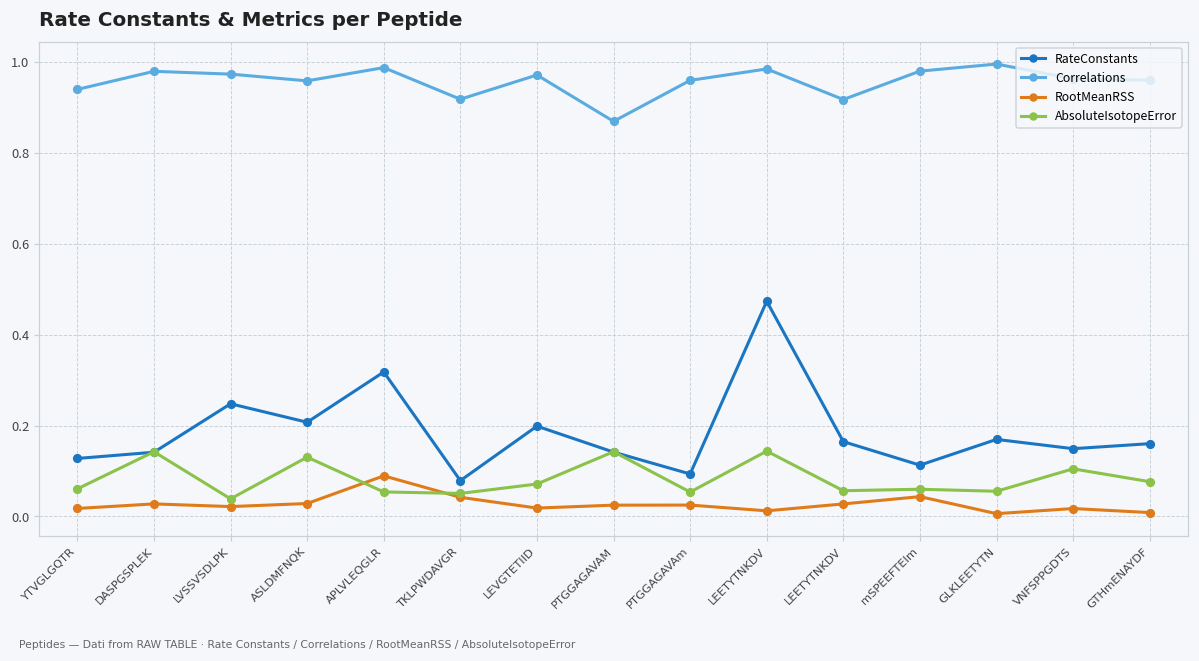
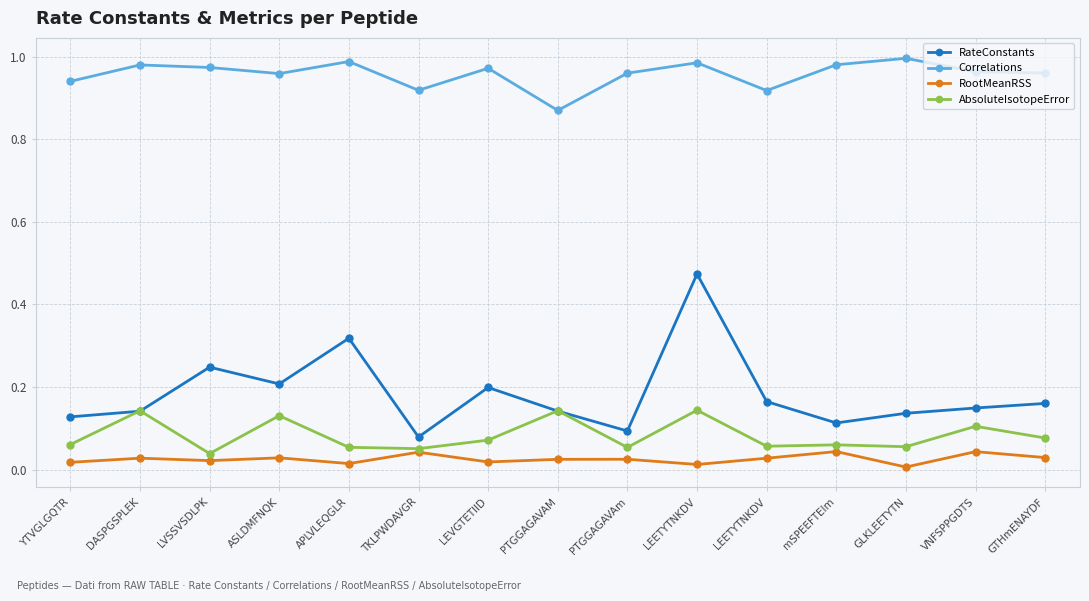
RootMeanRSS, APLVLEQGLR: 0.09 -> 0.01
RateConstants, GLKLEETYTN: 0.17 -> 0.14
RootMeanRSS, VNFSPPGDTS: 0.02 -> 0.04
RootMeanRSS, GTHmENAYDF: 0.01 -> 0.03
